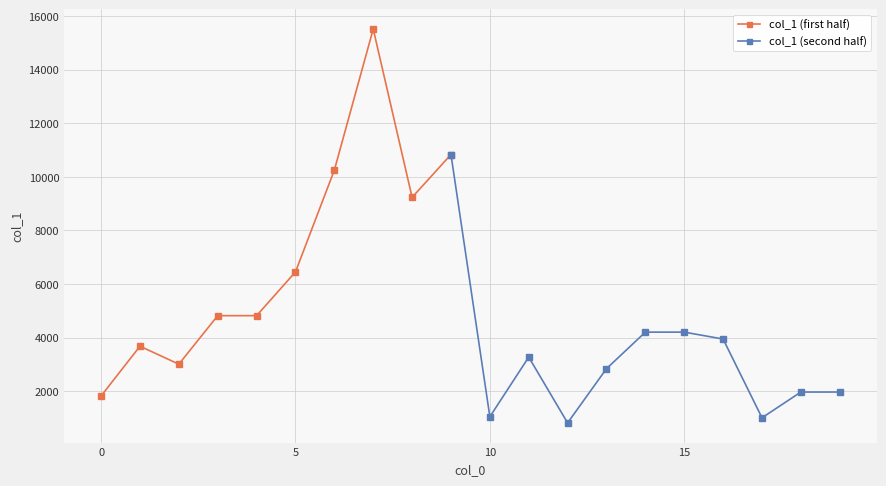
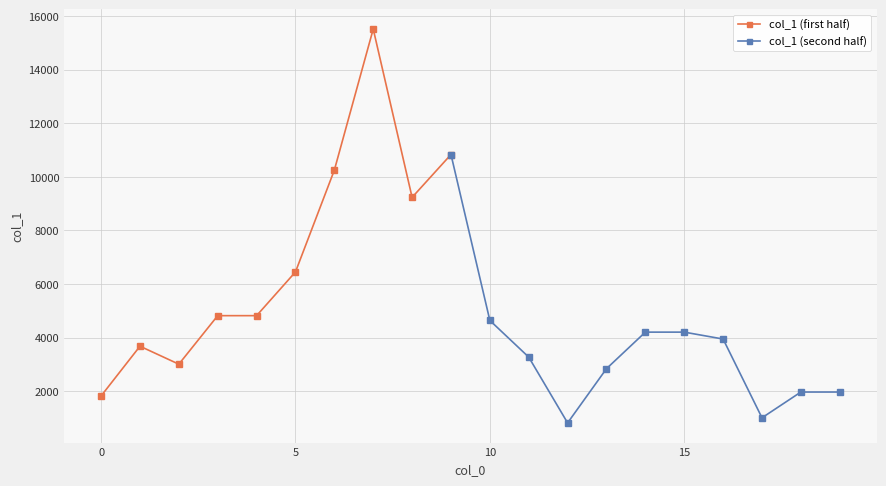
col_1 (second half), 10: 1000 -> 4600
